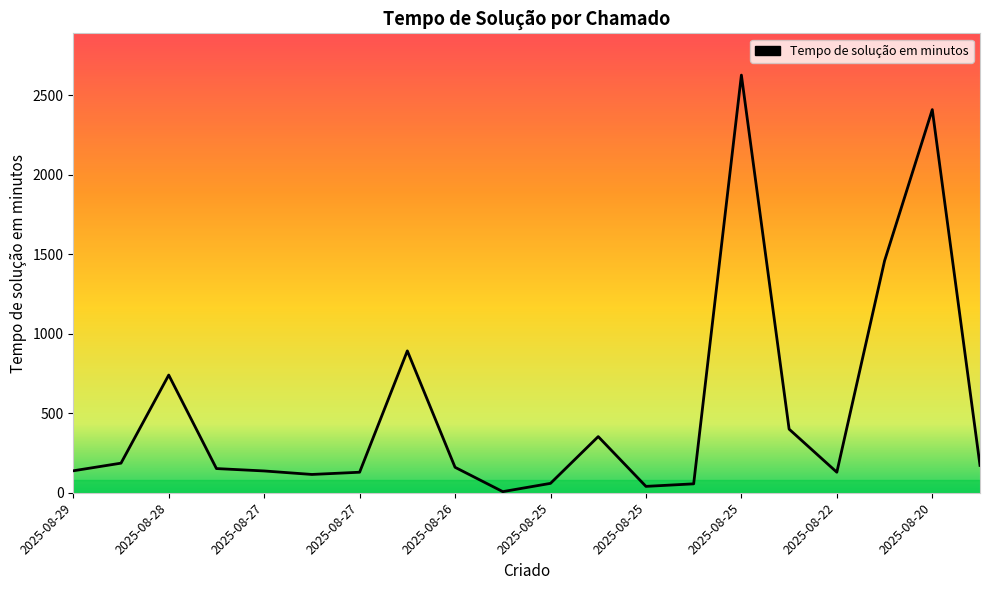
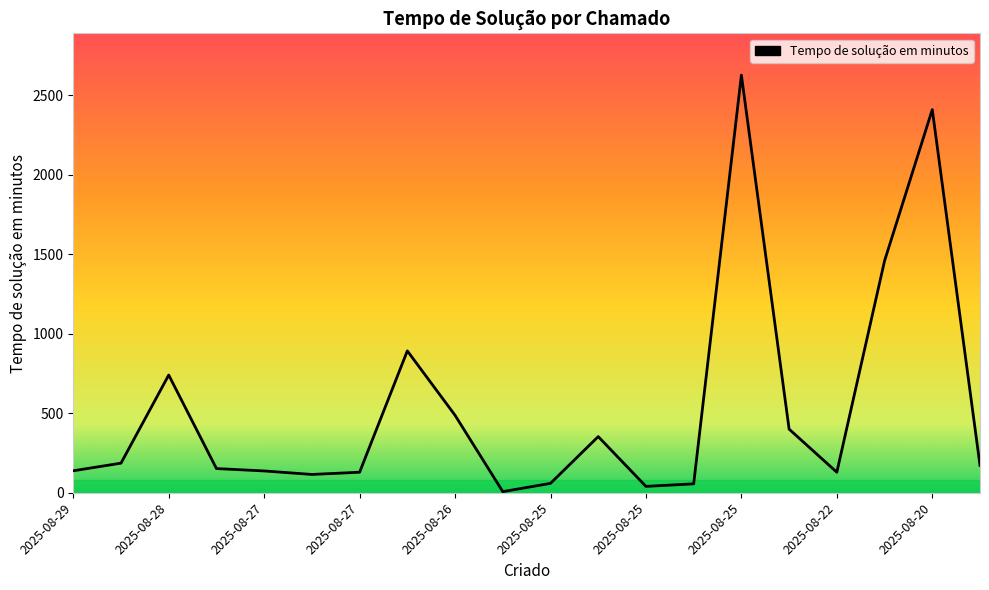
2025-08-26: 160 -> 490
